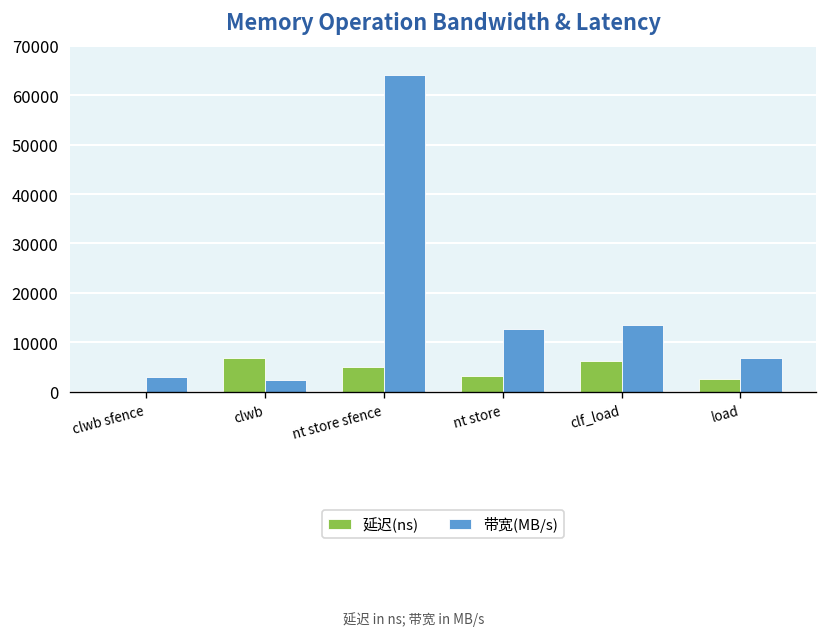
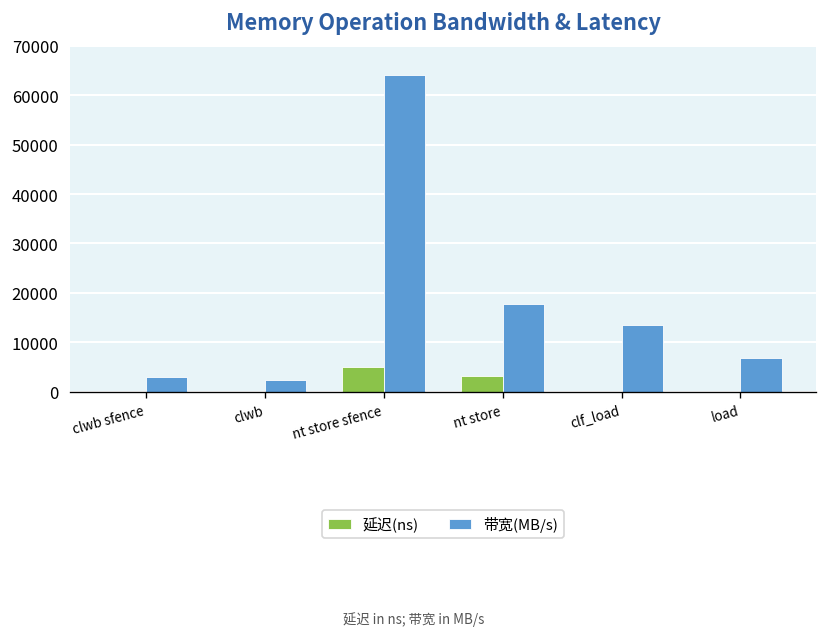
延迟(ns), clwb: 7000 -> 0
带宽(MB/s), nt store: 13000 -> 18000
延迟(ns), clf_load: 6000 -> 0
延迟(ns), load: 2000 -> 0
